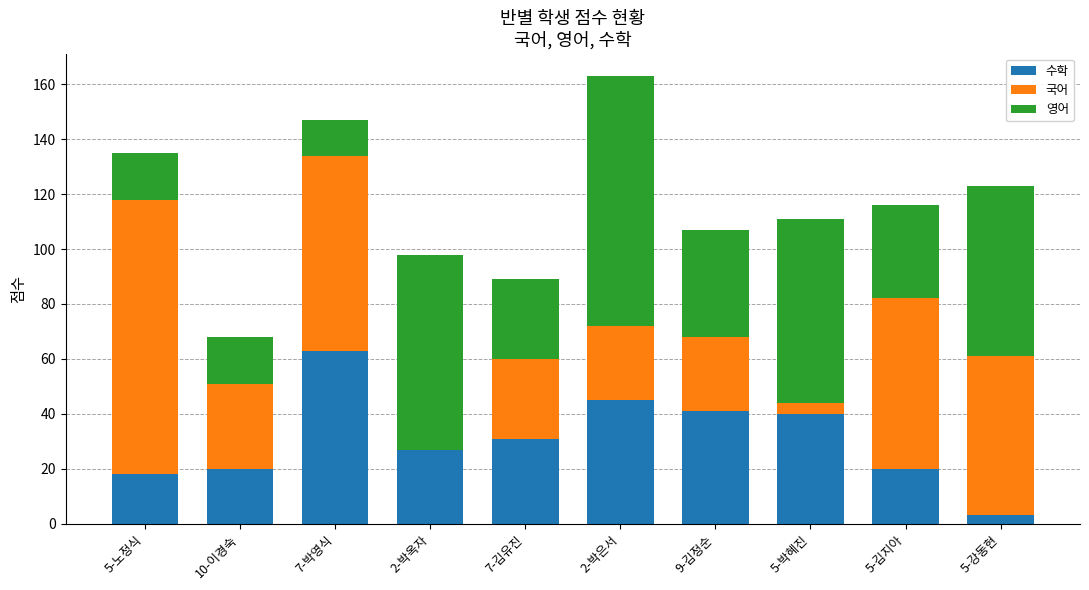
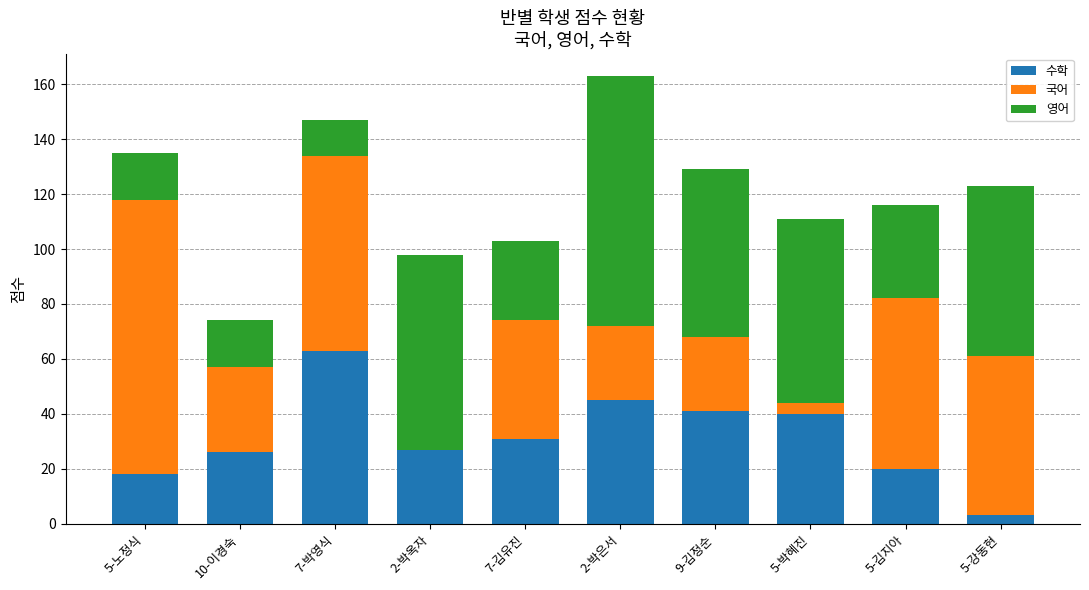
수학, 10-이경숙: 20 -> 26
국어, 7-김유진: 29 -> 43
영어, 9-김정순: 39 -> 61
